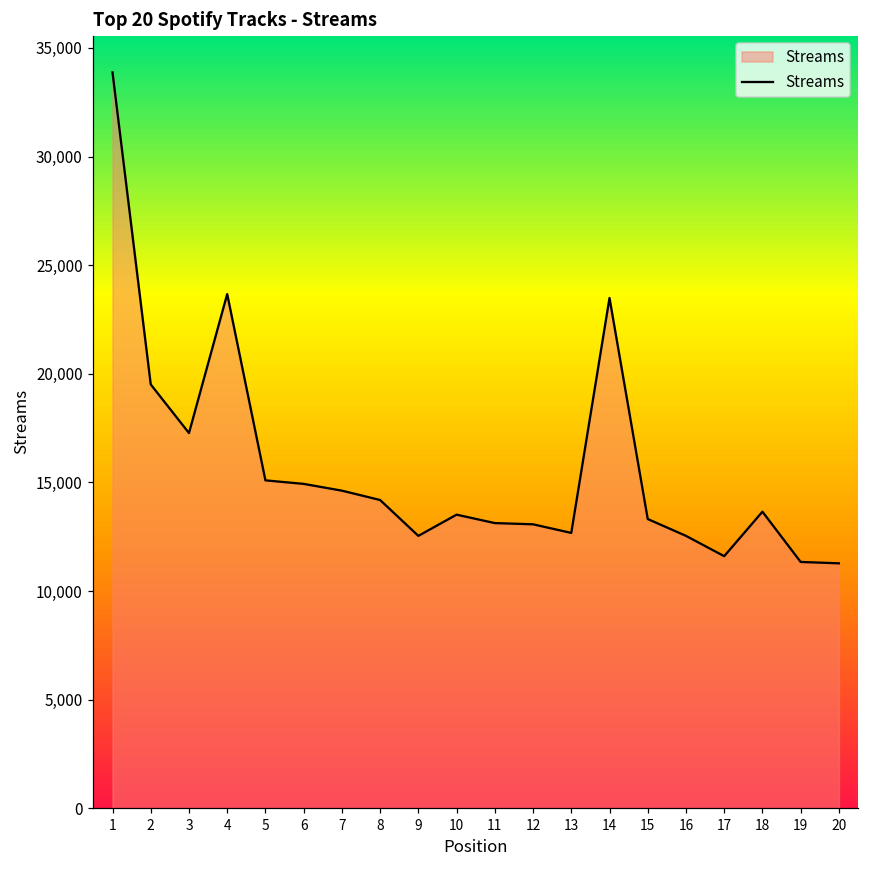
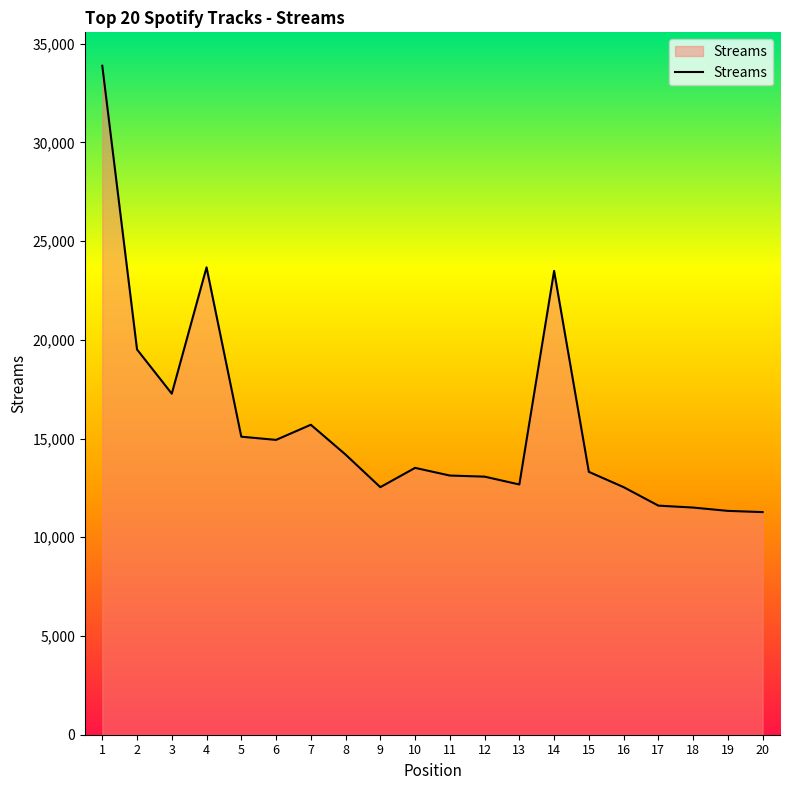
7: 14,600 -> 15,700
18: 13,700 -> 11,500
